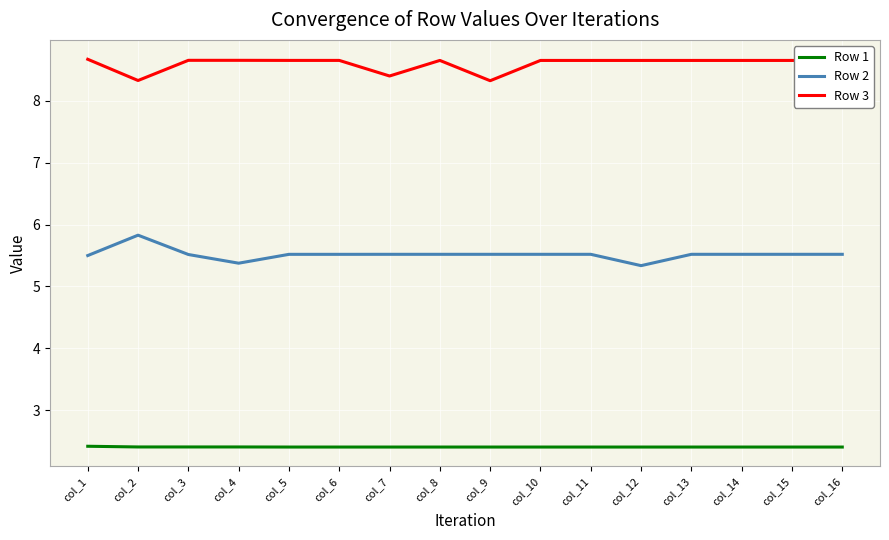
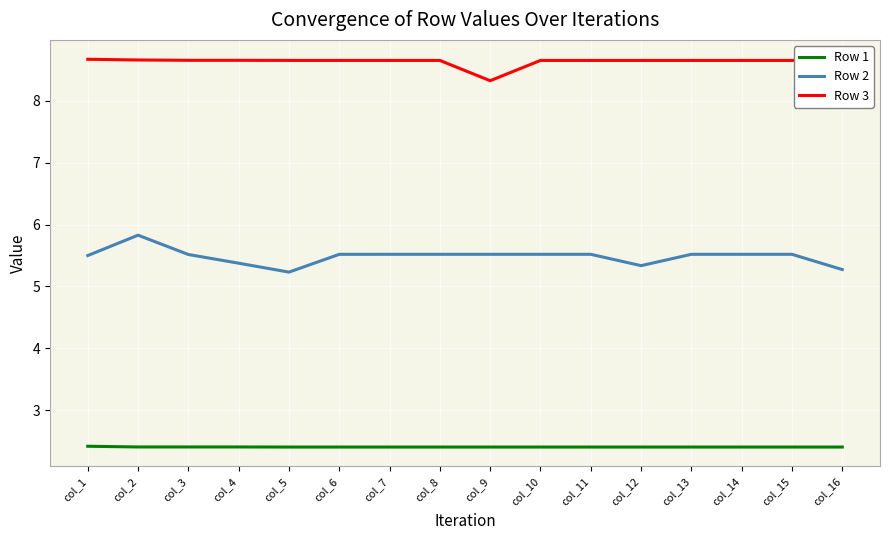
Row 3, col_2: 8.3 -> 8.7
Row 2, col_5: 5.5 -> 5.2
Row 3, col_7: 8.4 -> 8.7
Row 2, col_16: 5.5 -> 5.3
